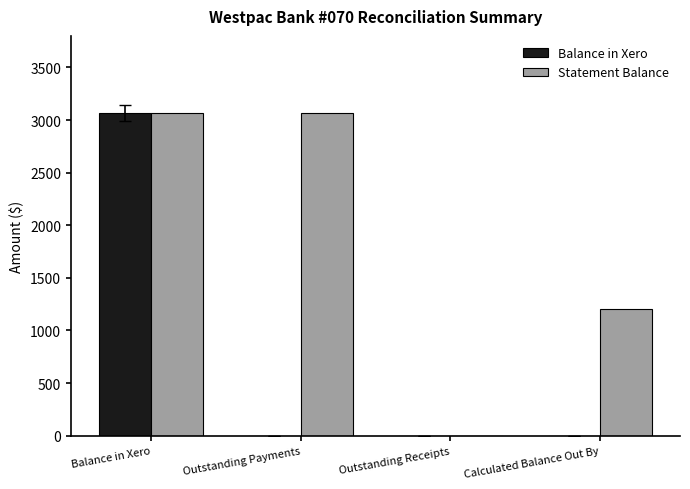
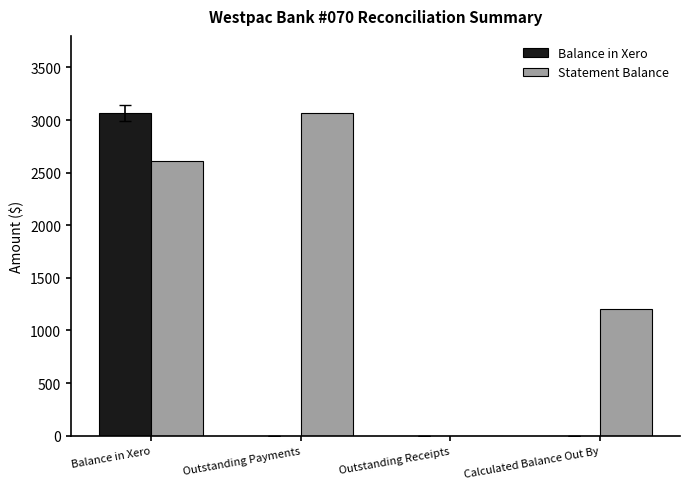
Statement Balance, Balance in Xero: 3070 -> 2610
